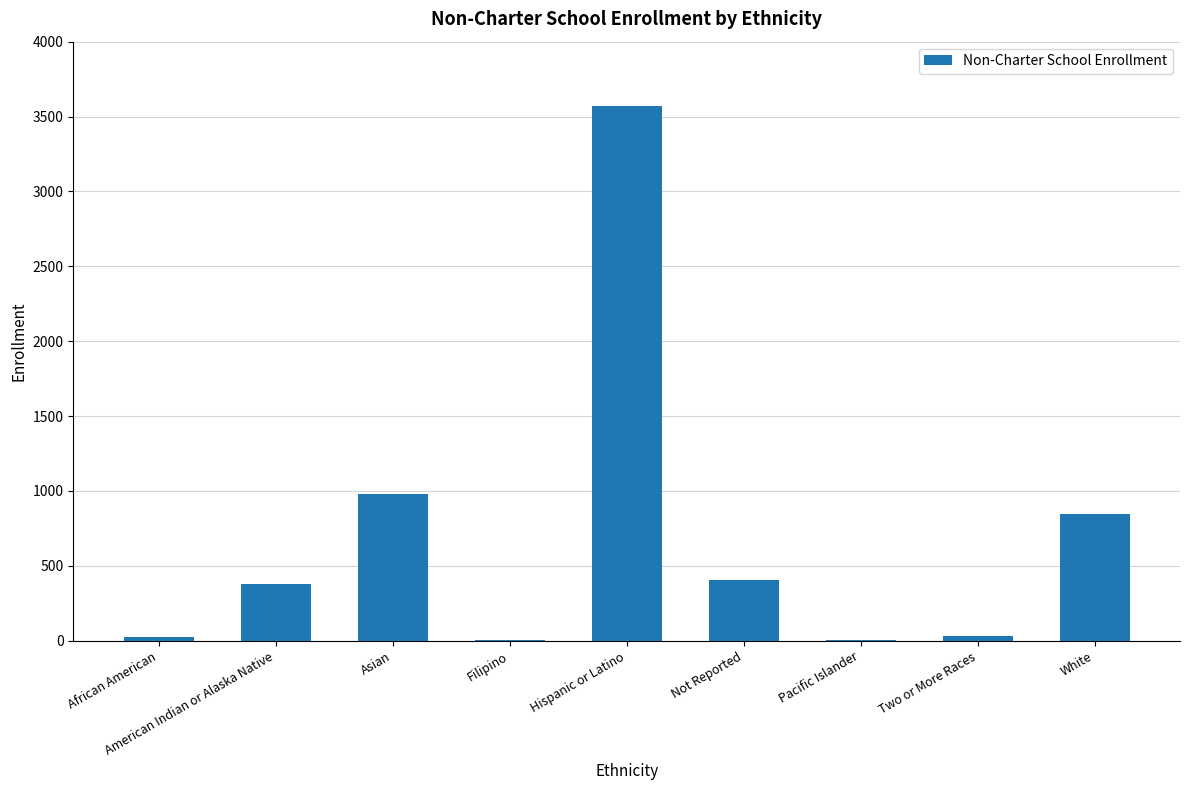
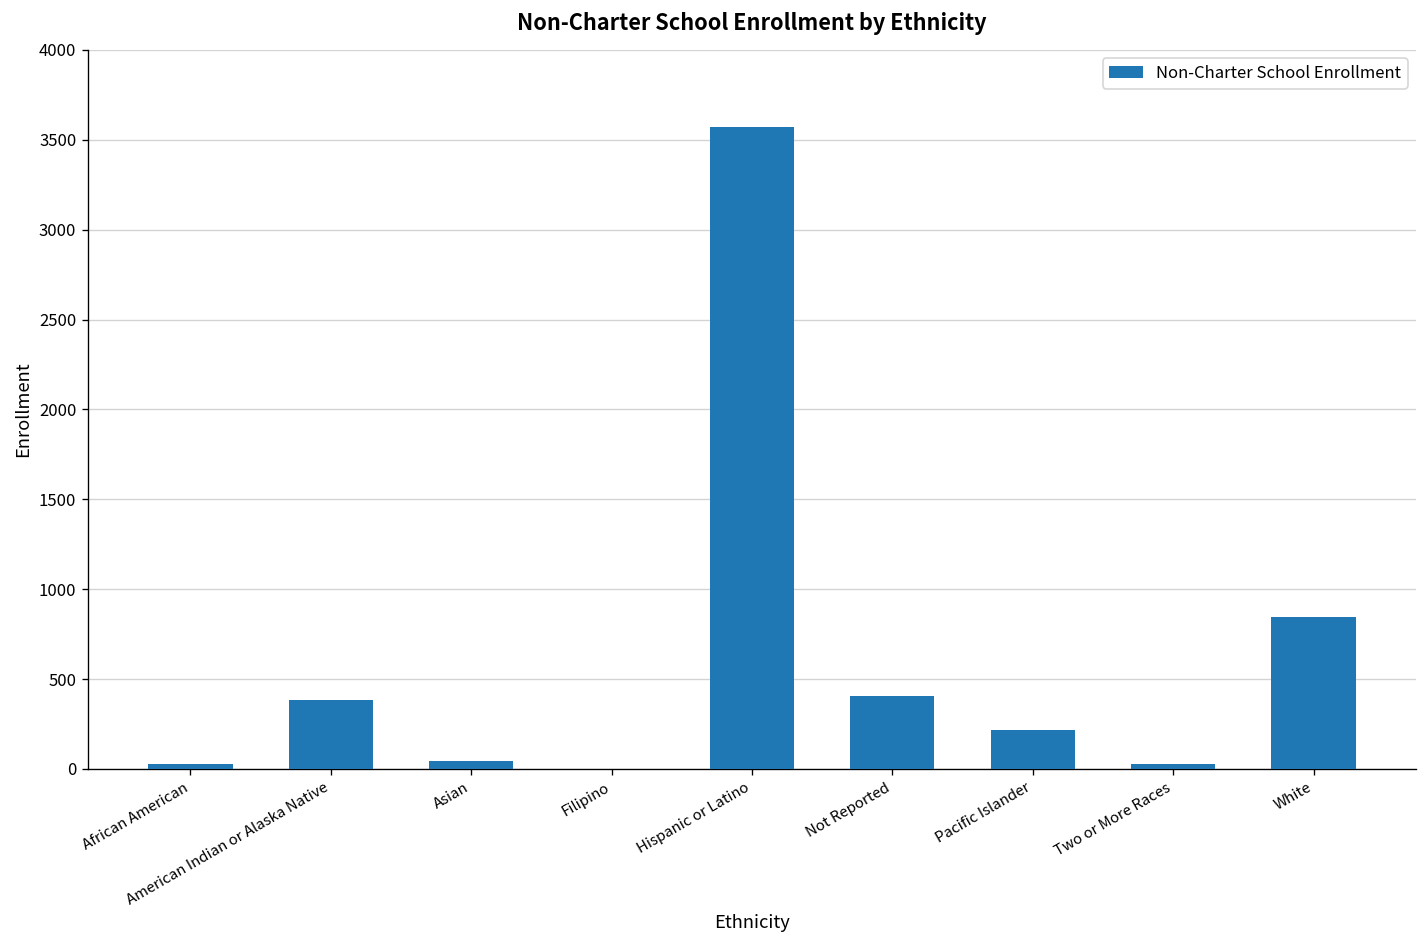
Asian: 980 -> 40
Pacific Islander: 10 -> 220
